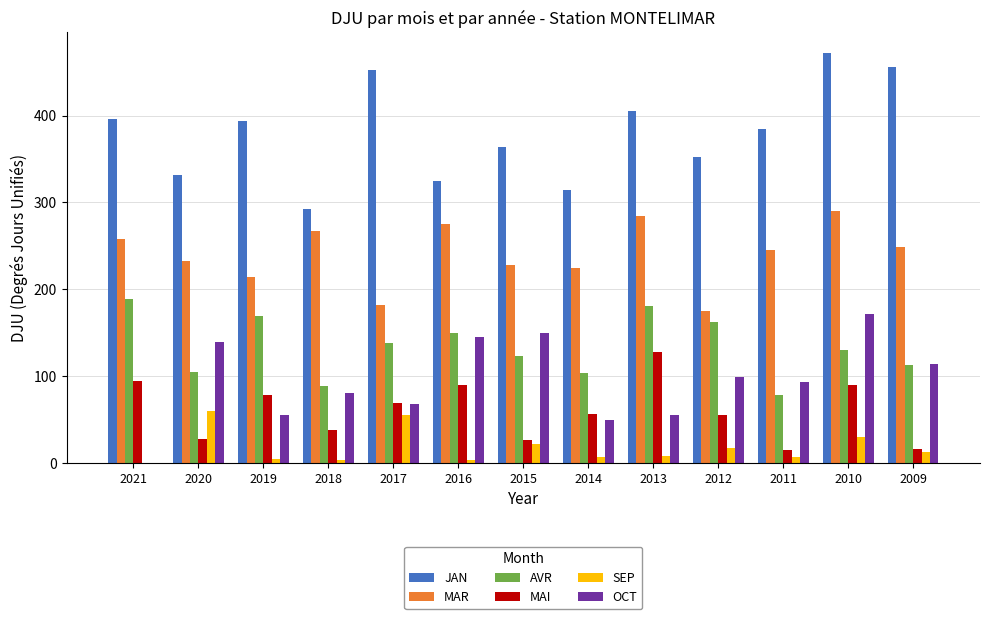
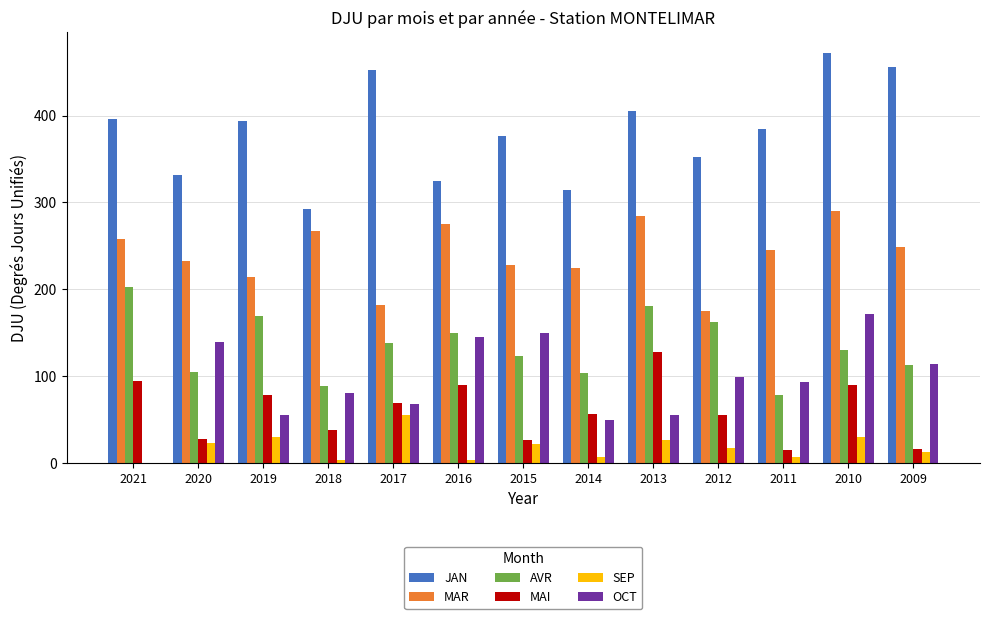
AVR, 2021: 190 -> 200
SEP, 2020: 60 -> 20
SEP, 2019: 0 -> 30
JAN, 2015: 360 -> 380
SEP, 2013: 10 -> 30
